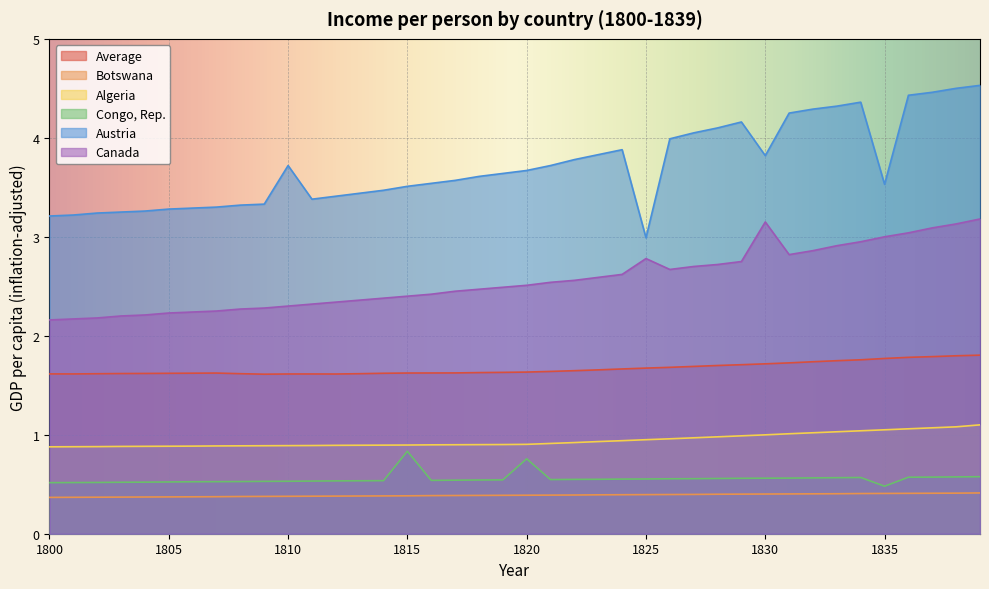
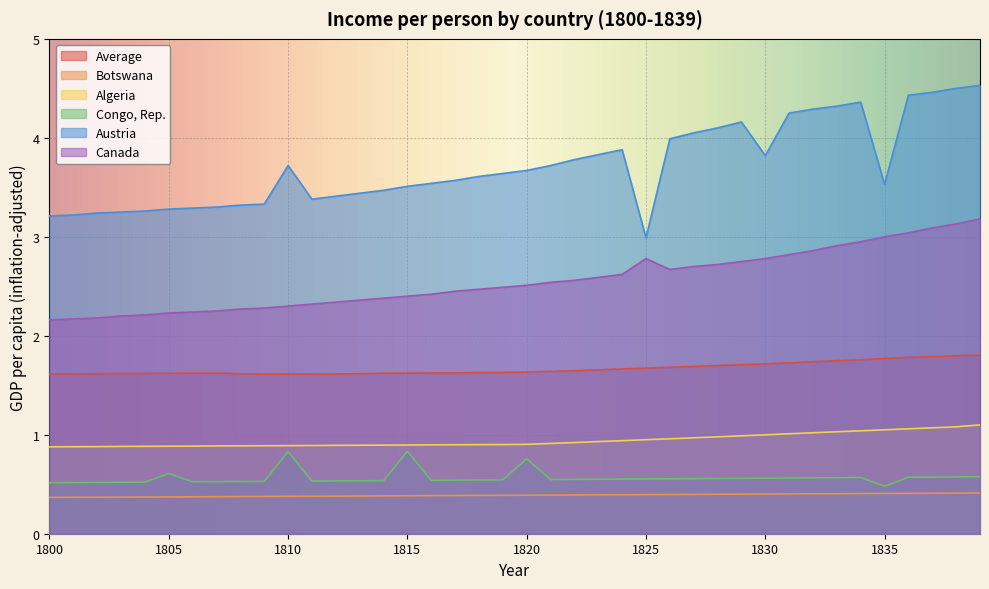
Congo, Rep., 1805: 0.5 -> 0.6
Congo, Rep., 1810: 0.5 -> 0.8
Canada, 1830: 3.2 -> 2.8
